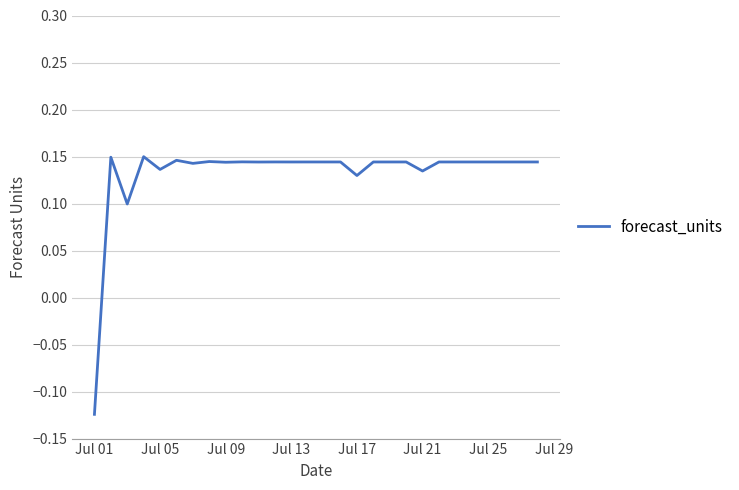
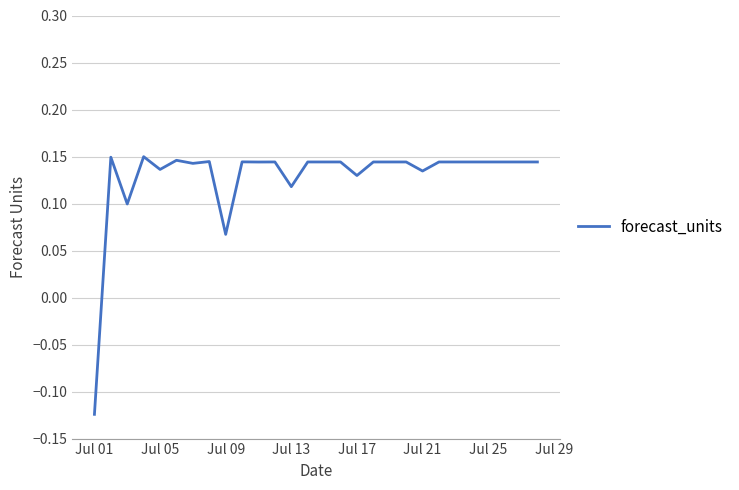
Jul 09: 0.14 -> 0.07
Jul 13: 0.14 -> 0.12
